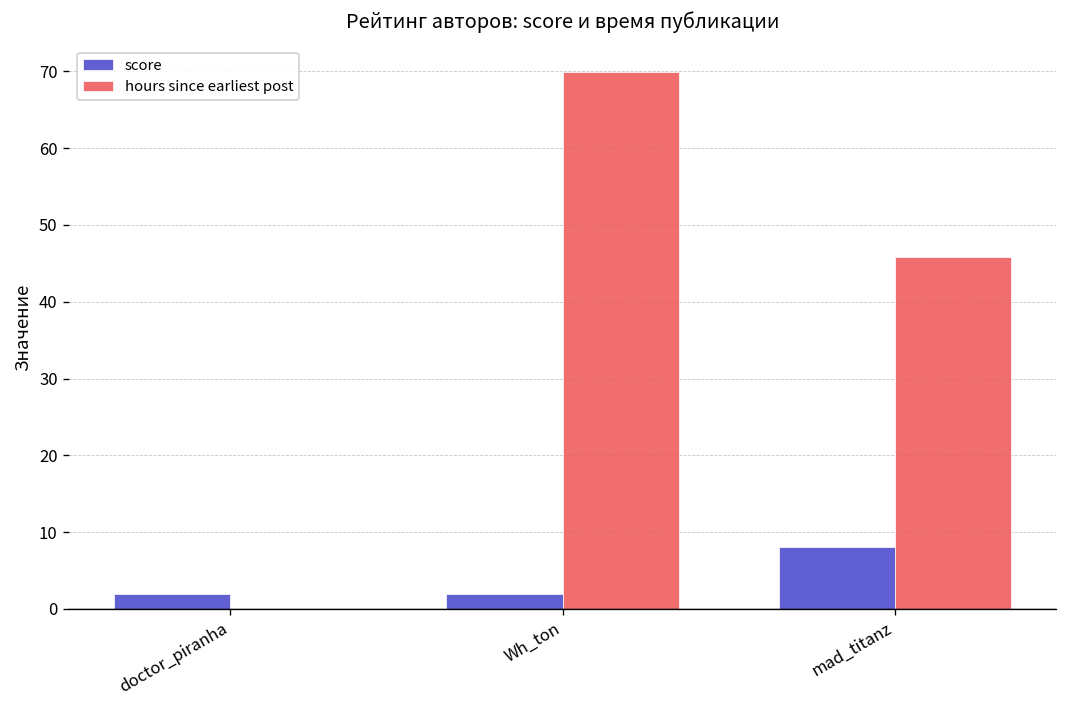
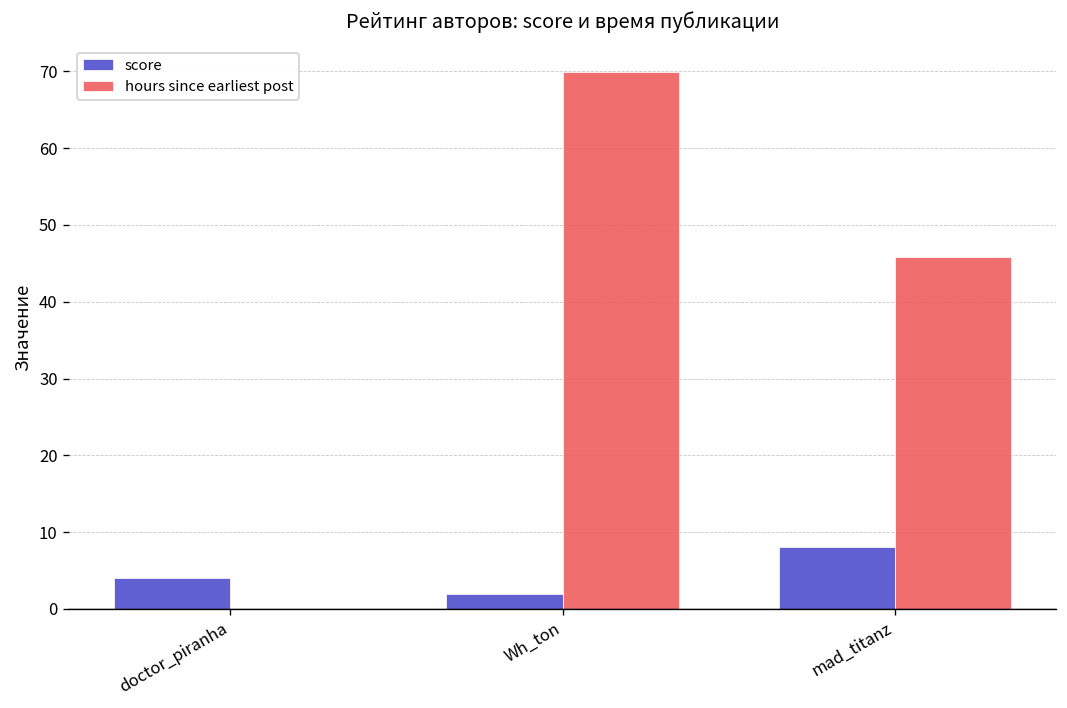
score, doctor_piranha: 2 -> 4
